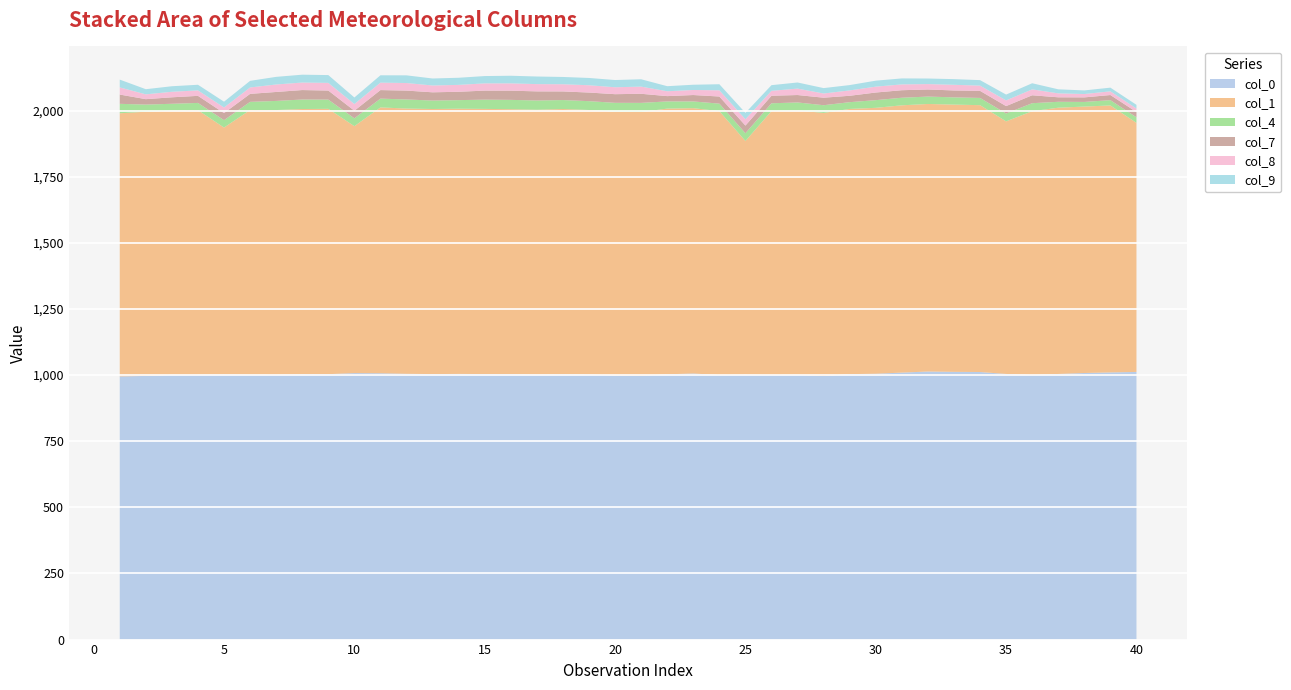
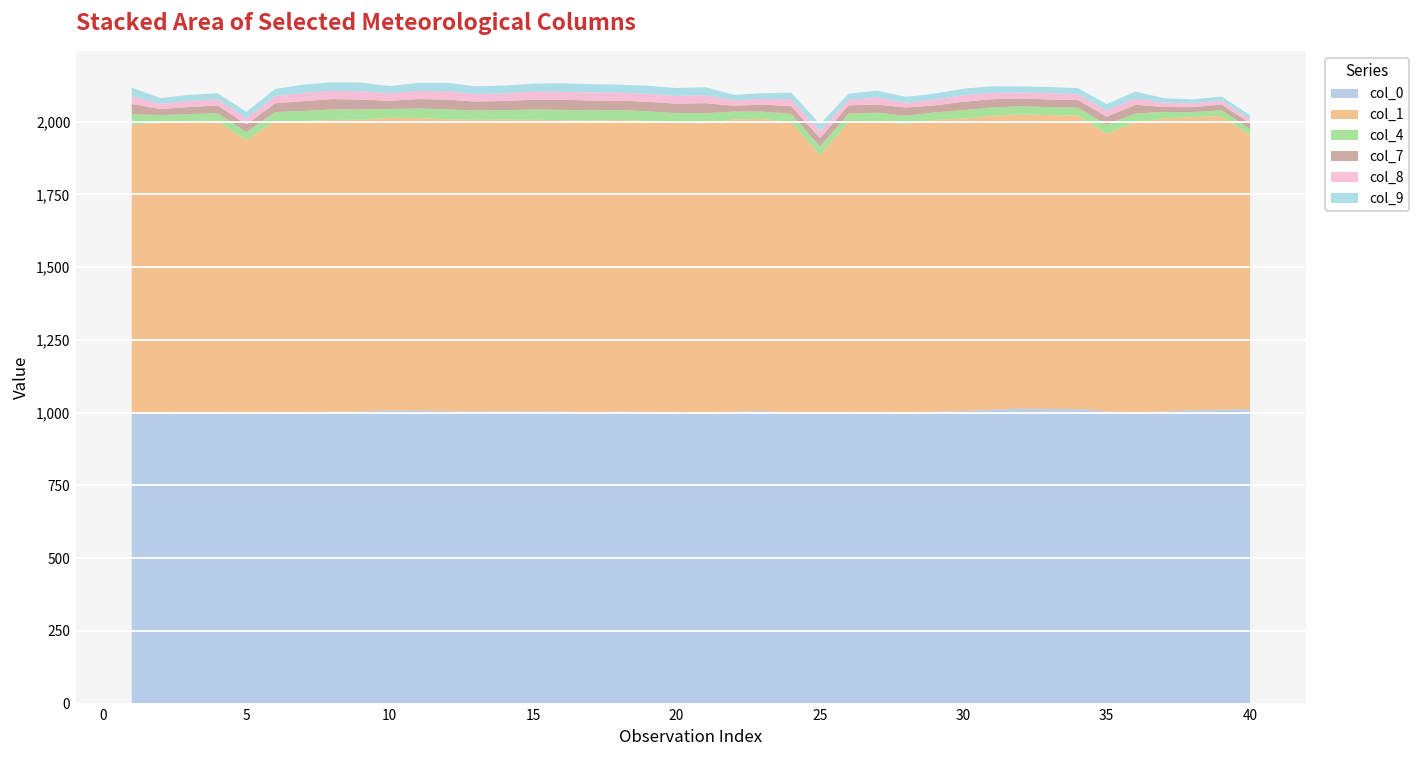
col_1, 10: 930 -> 1,010
